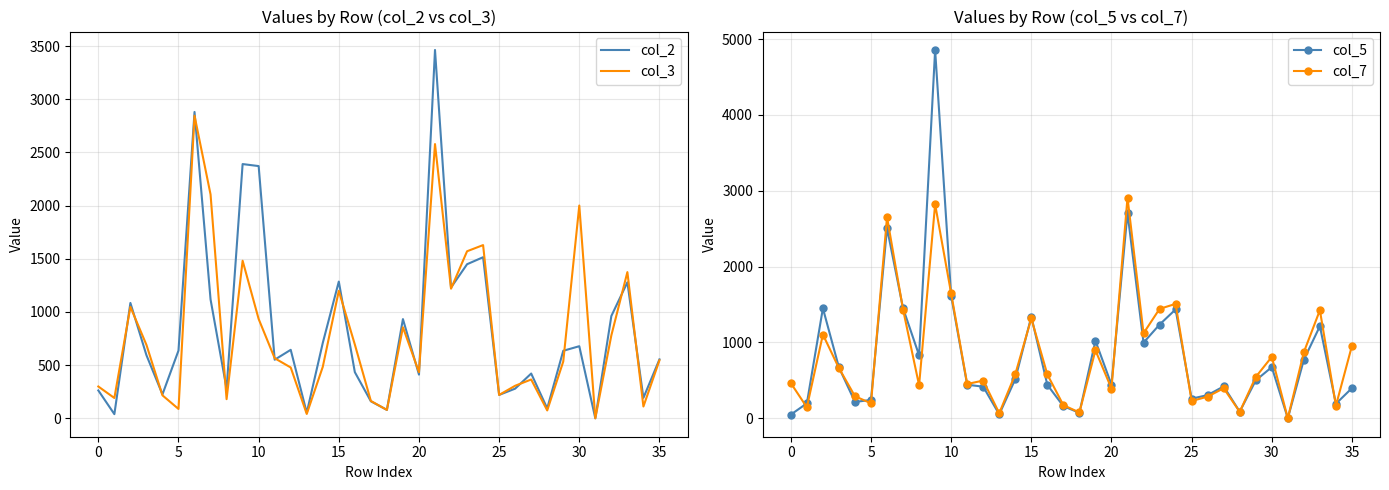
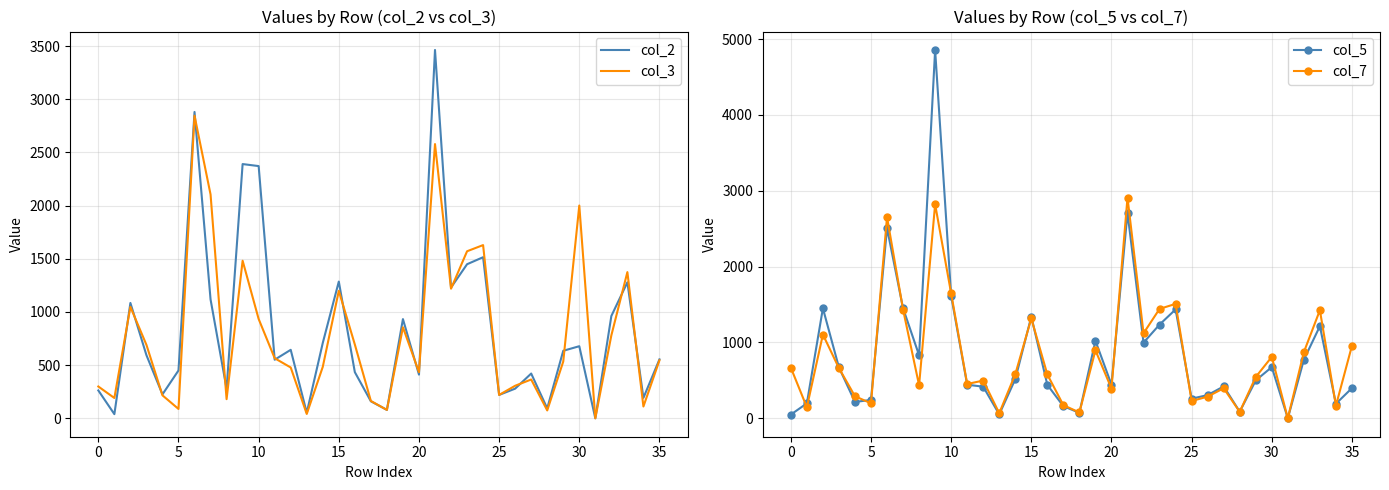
Values by Row (col_2 vs col_3), col_2, 5: 640 -> 450
Values by Row (col_5 vs col_7), col_7, 0: 500 -> 700
